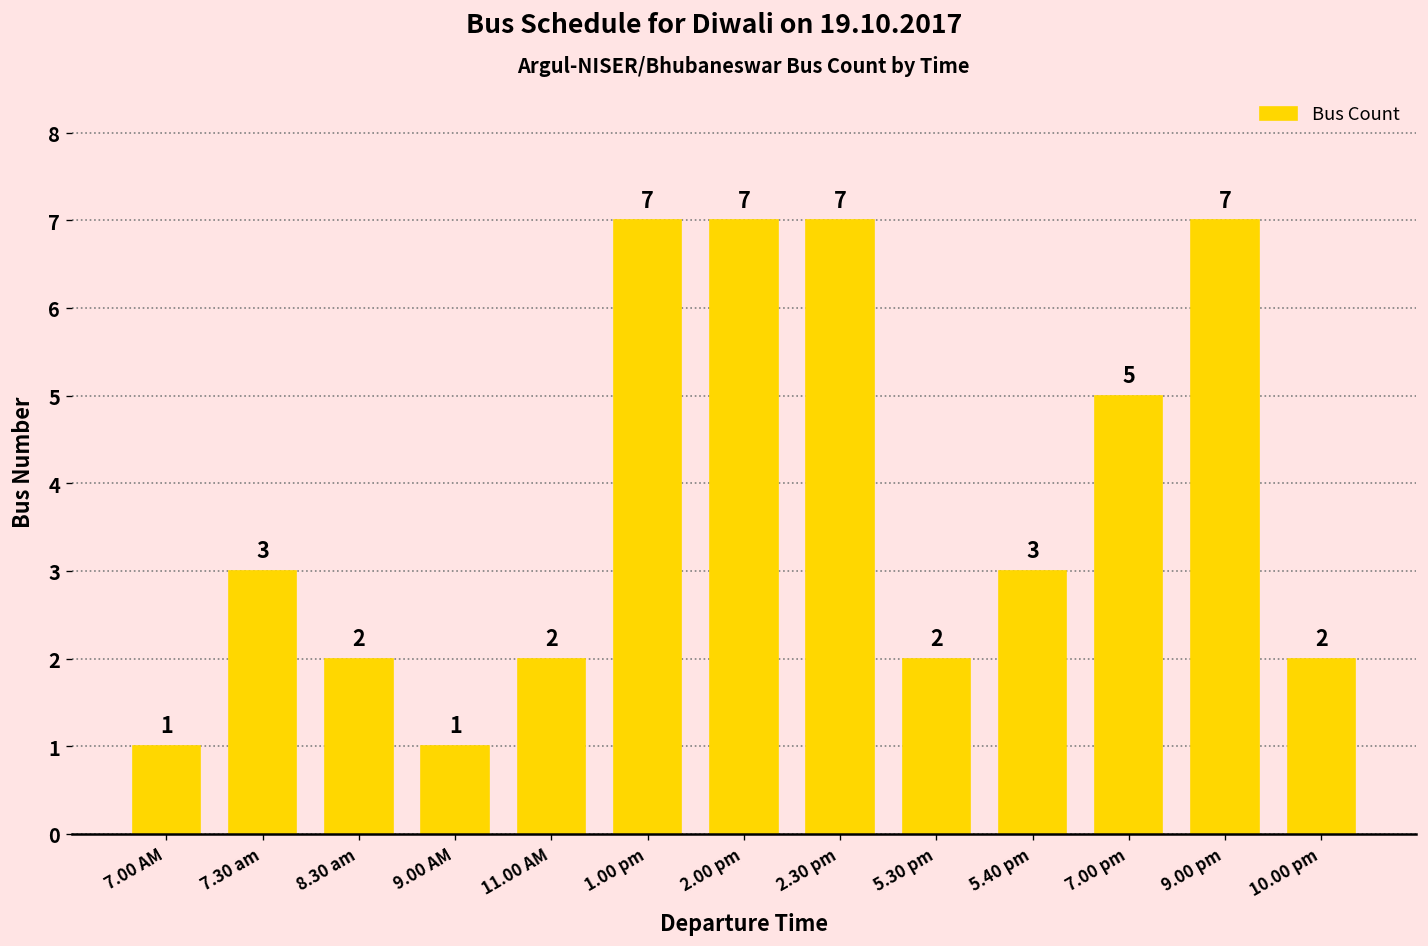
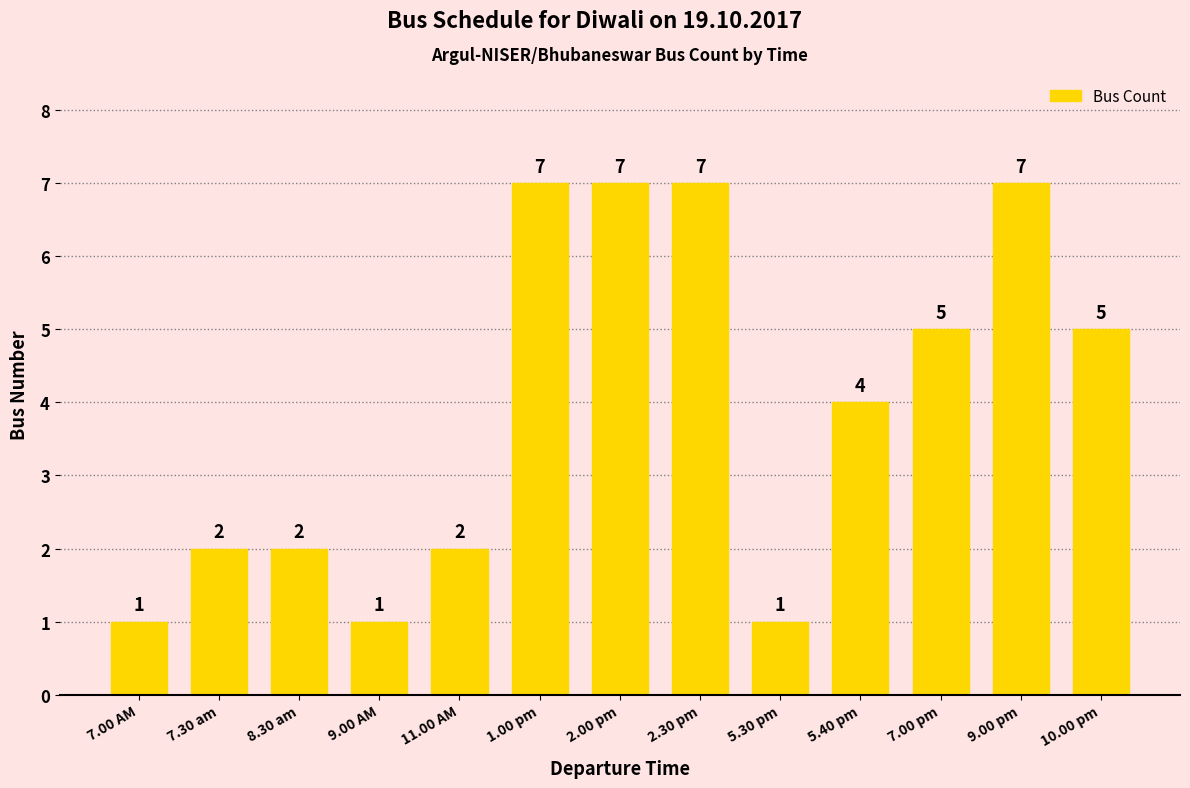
7.30 am: 3 -> 2
5.30 pm: 2 -> 1
5.40 pm: 3 -> 4
10.00 pm: 2 -> 5
